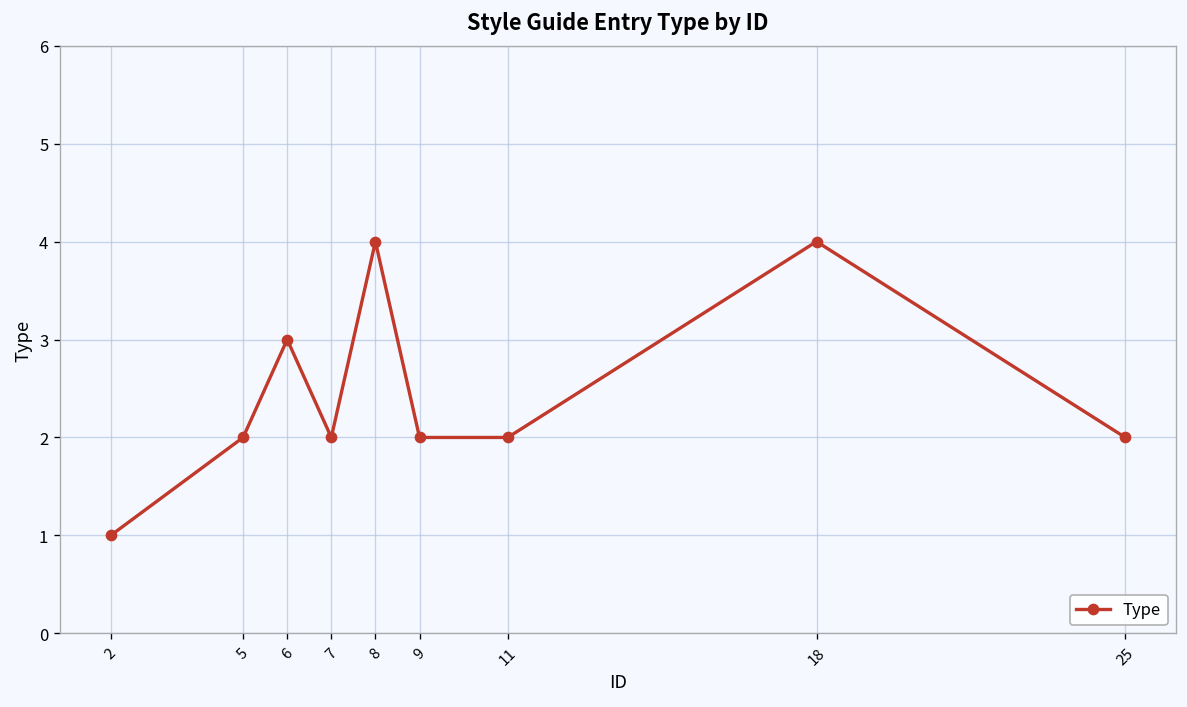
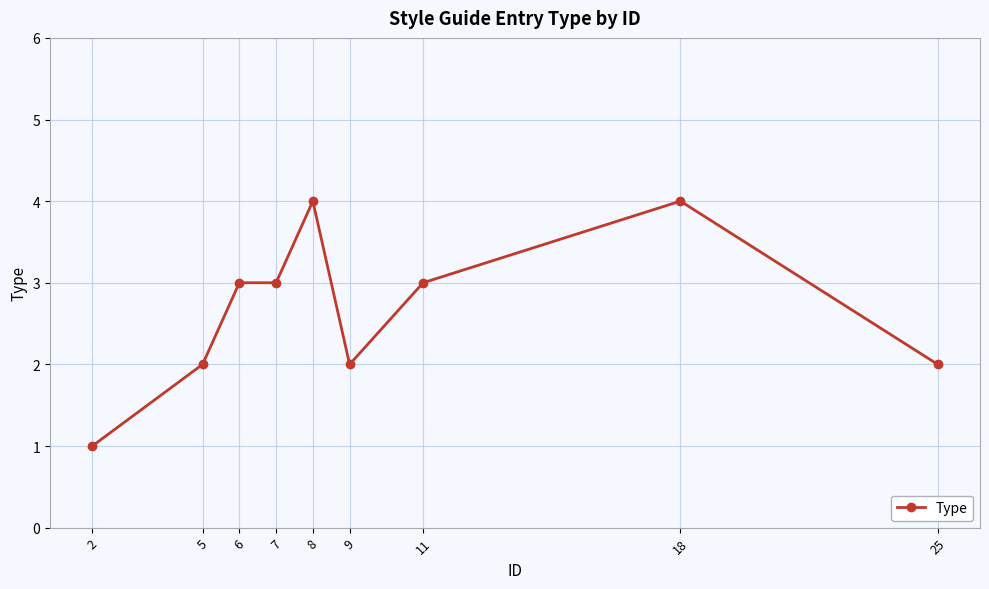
7: 2 -> 3
11: 2 -> 3
